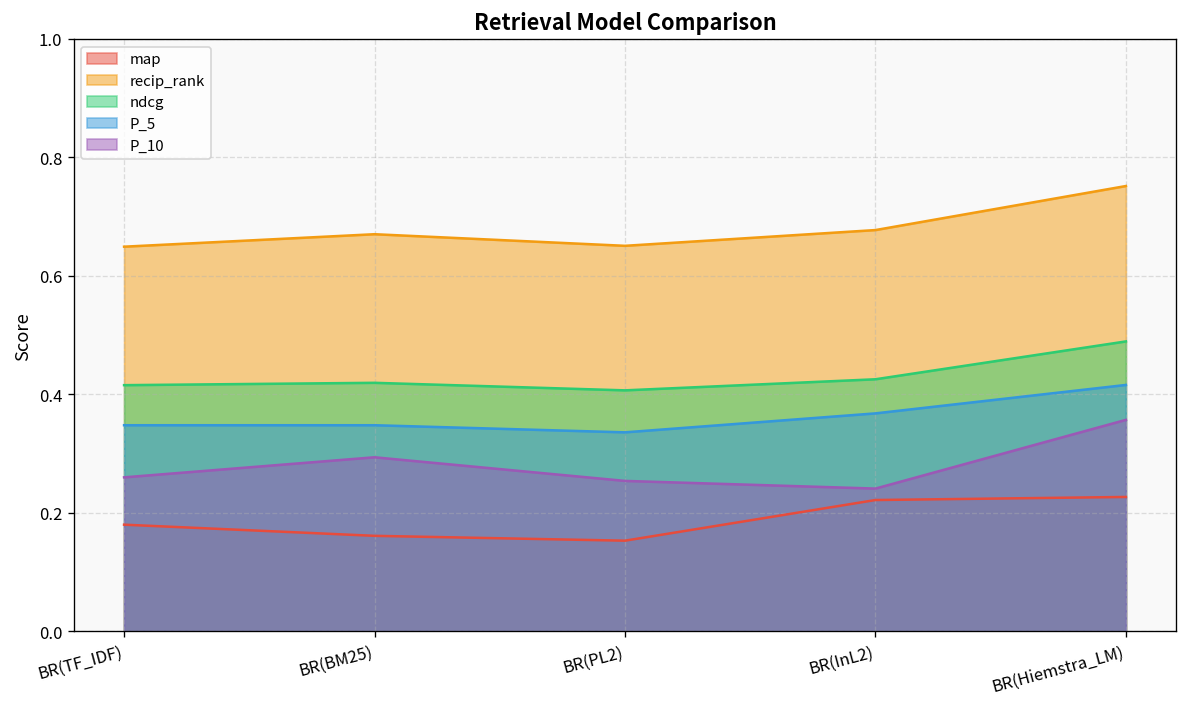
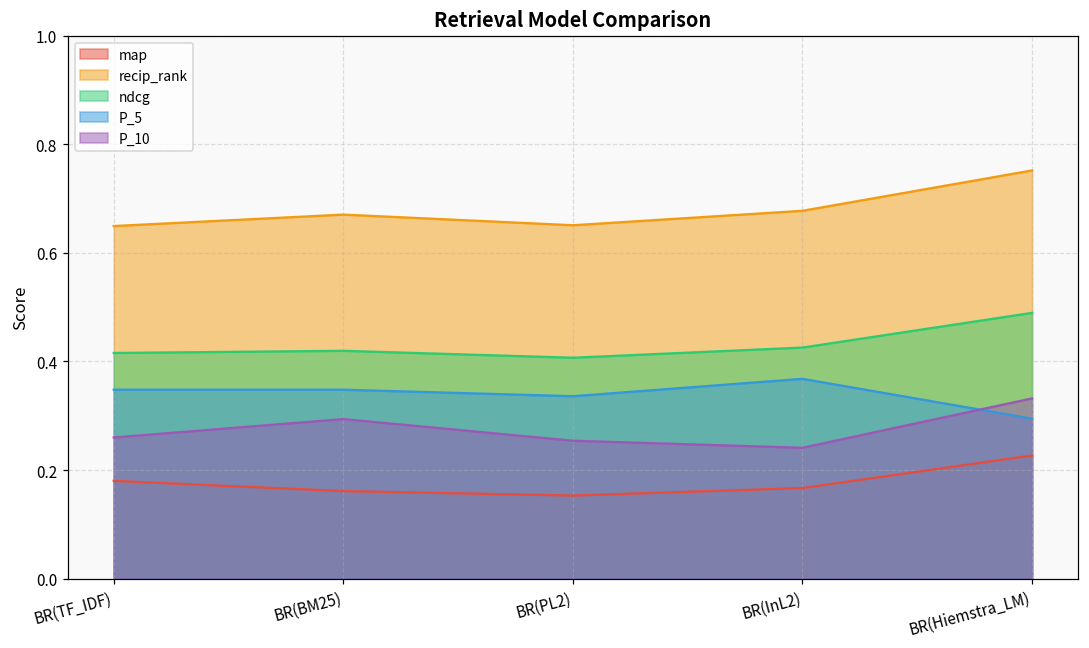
map, BR(InL2): 0.22 -> 0.17
P_5, BR(Hiemstra_LM): 0.42 -> 0.29
P_10, BR(Hiemstra_LM): 0.36 -> 0.33
